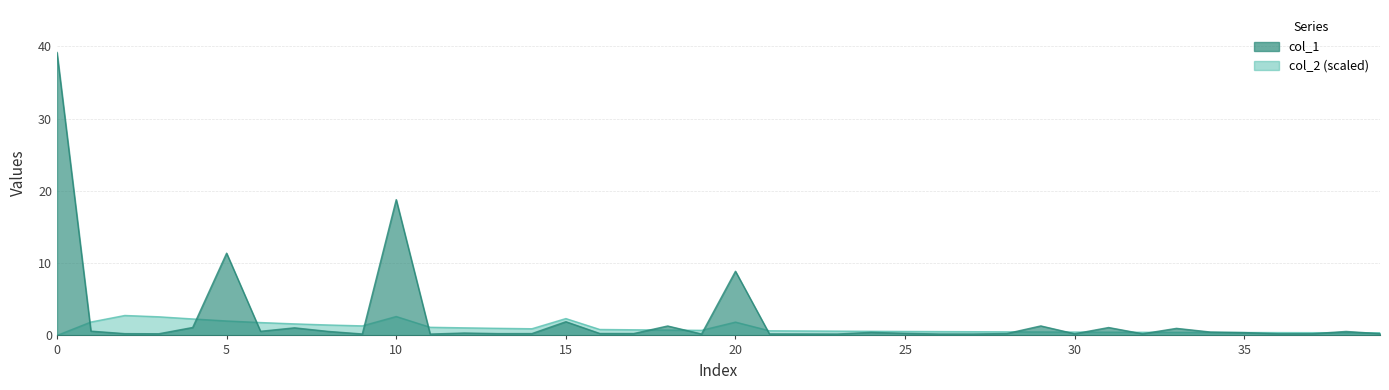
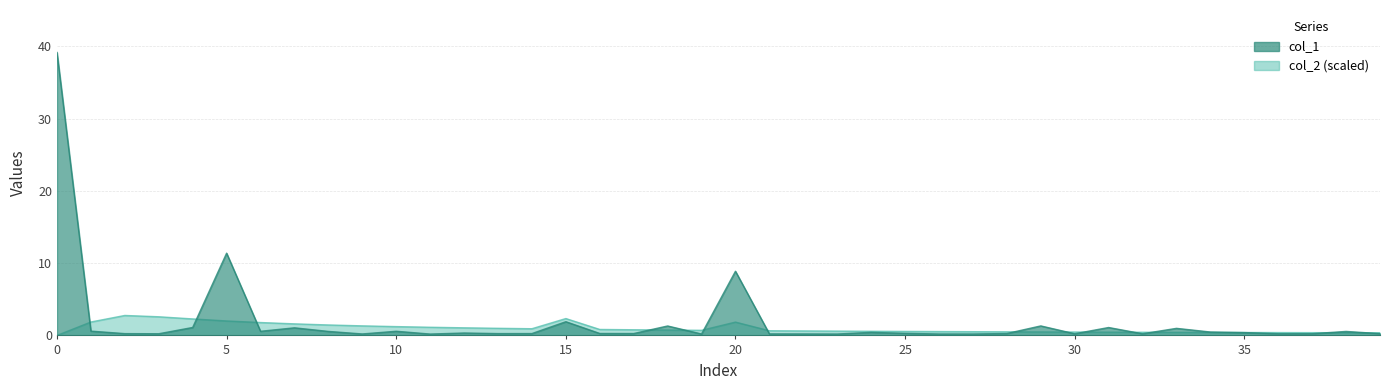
col_2 (scaled), 10: 3 -> 1
col_1, 10: 19 -> 1
